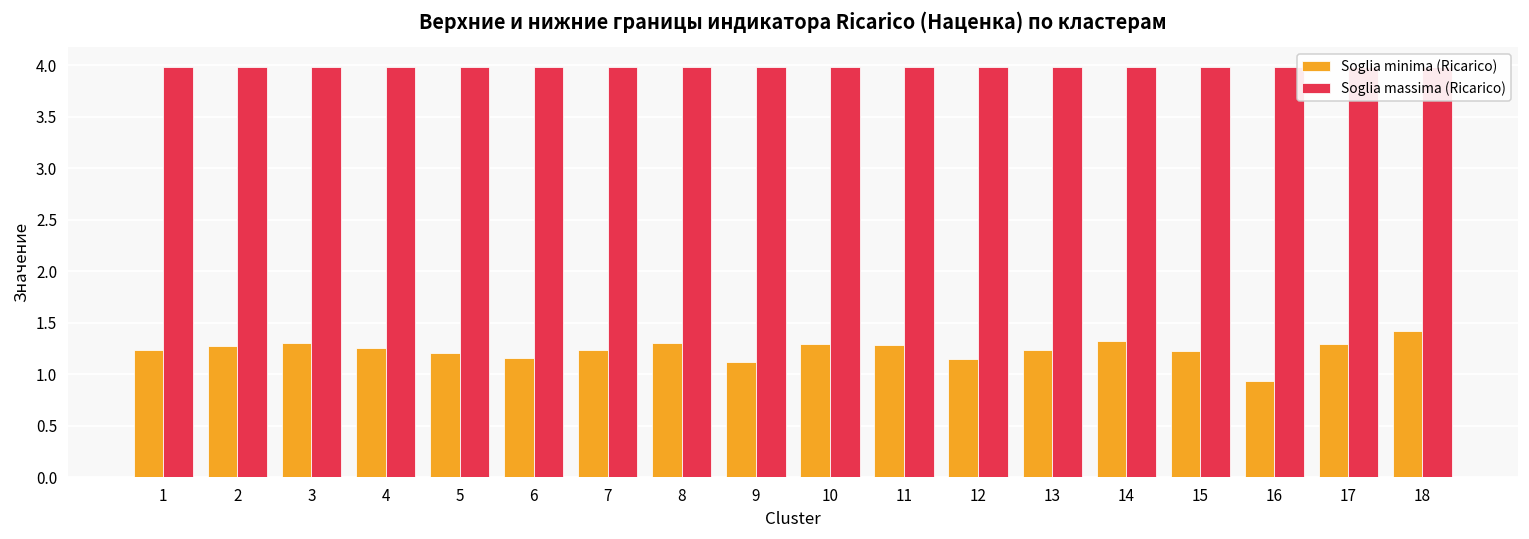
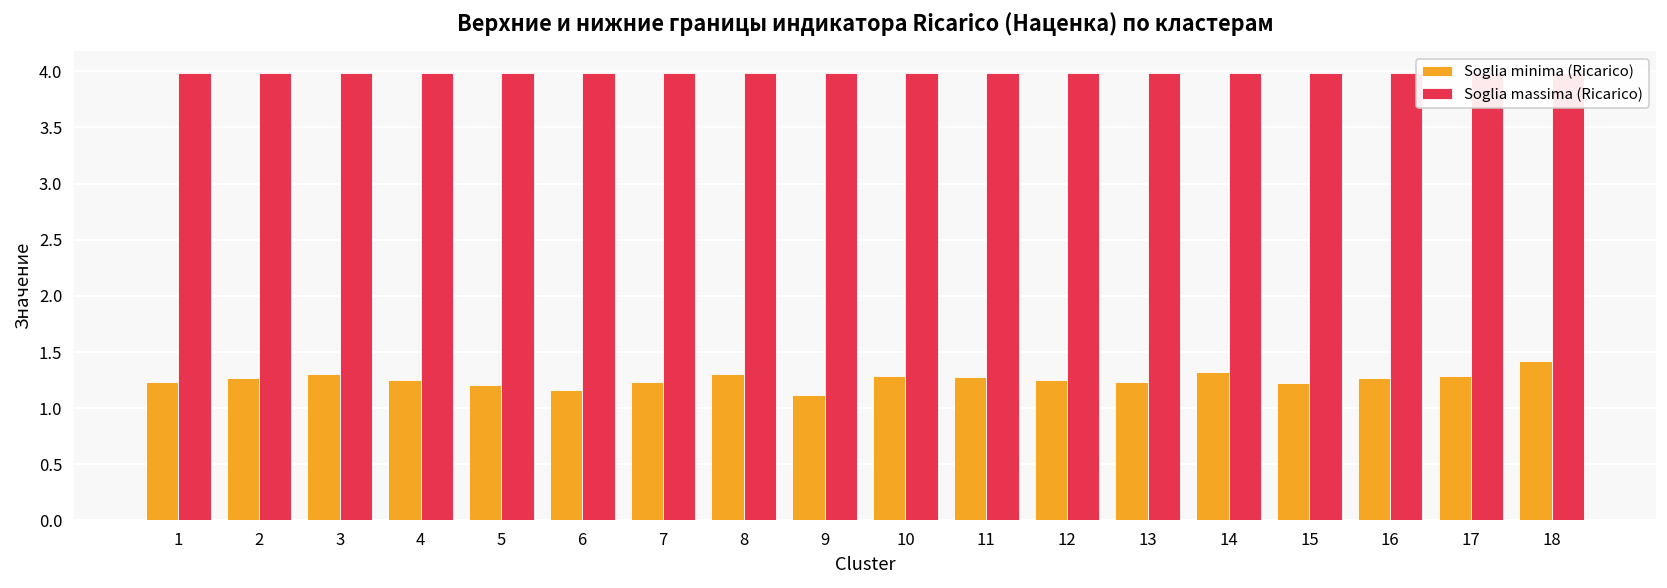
Soglia minima (Ricarico), 12: 1.2 -> 1.3
Soglia minima (Ricarico), 16: 0.9 -> 1.3
